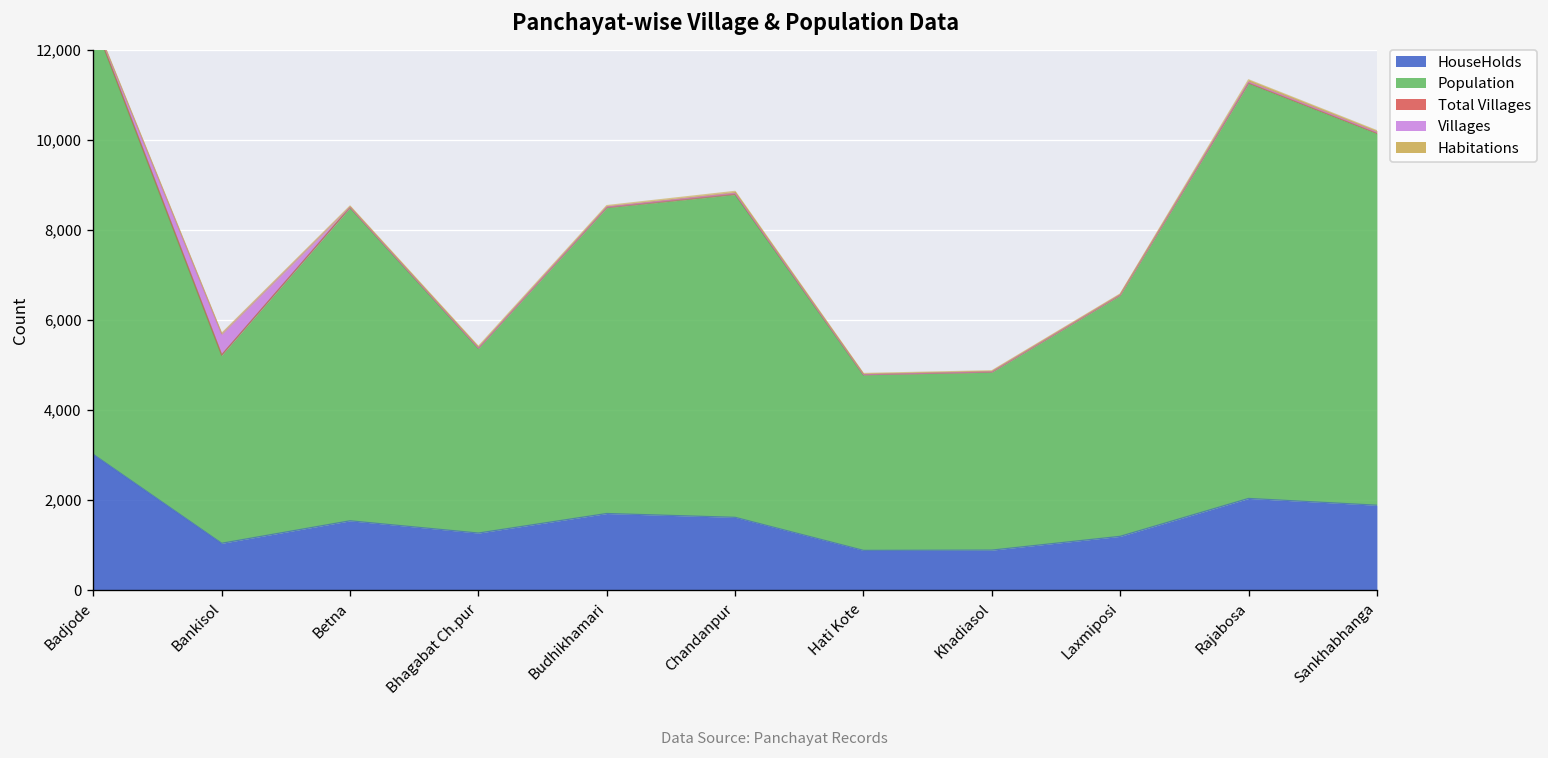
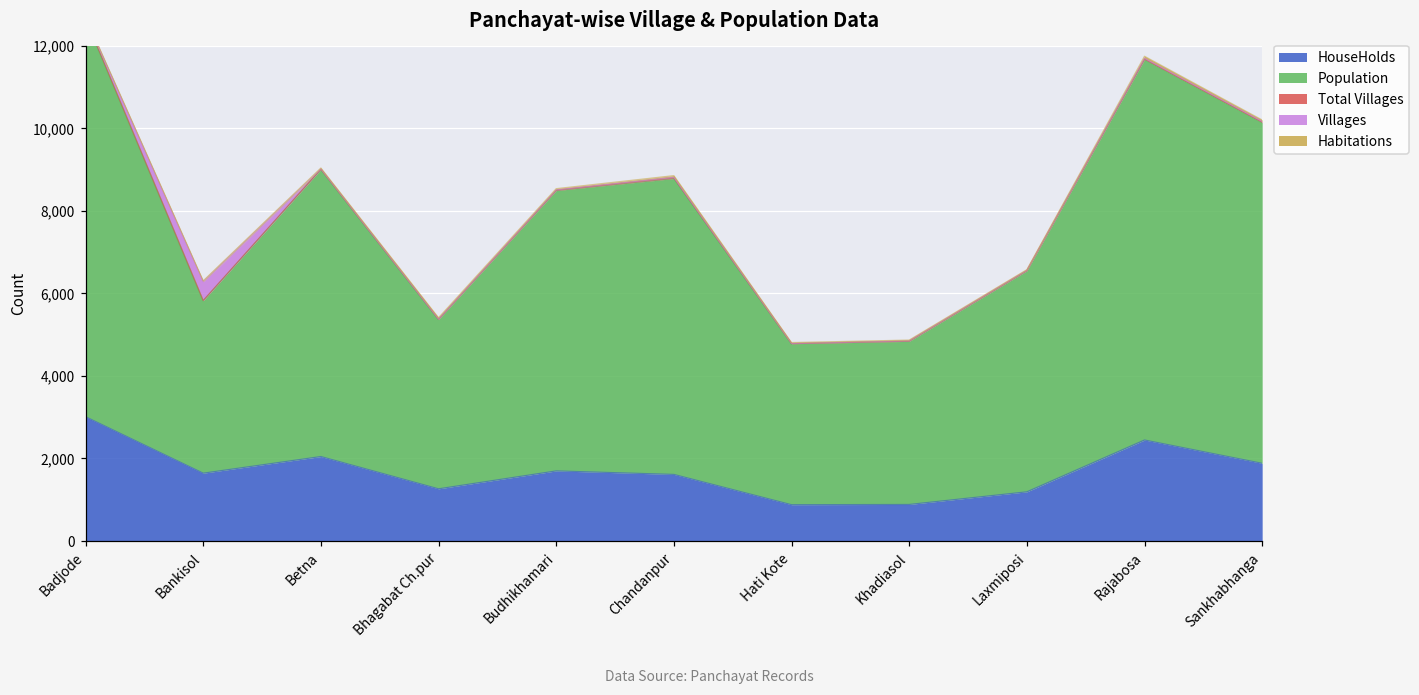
HouseHolds, Bankisol: 1,000 -> 1,600
HouseHolds, Betna: 1,500 -> 2,000
HouseHolds, Rajabosa: 2,000 -> 2,400
